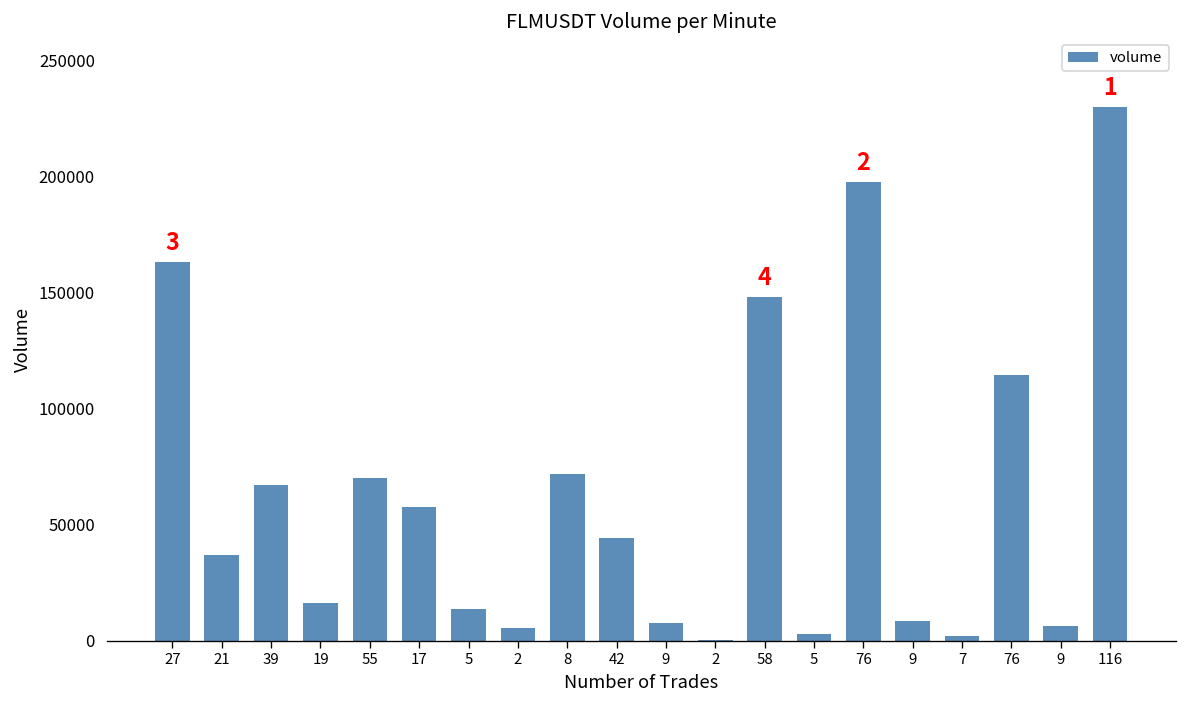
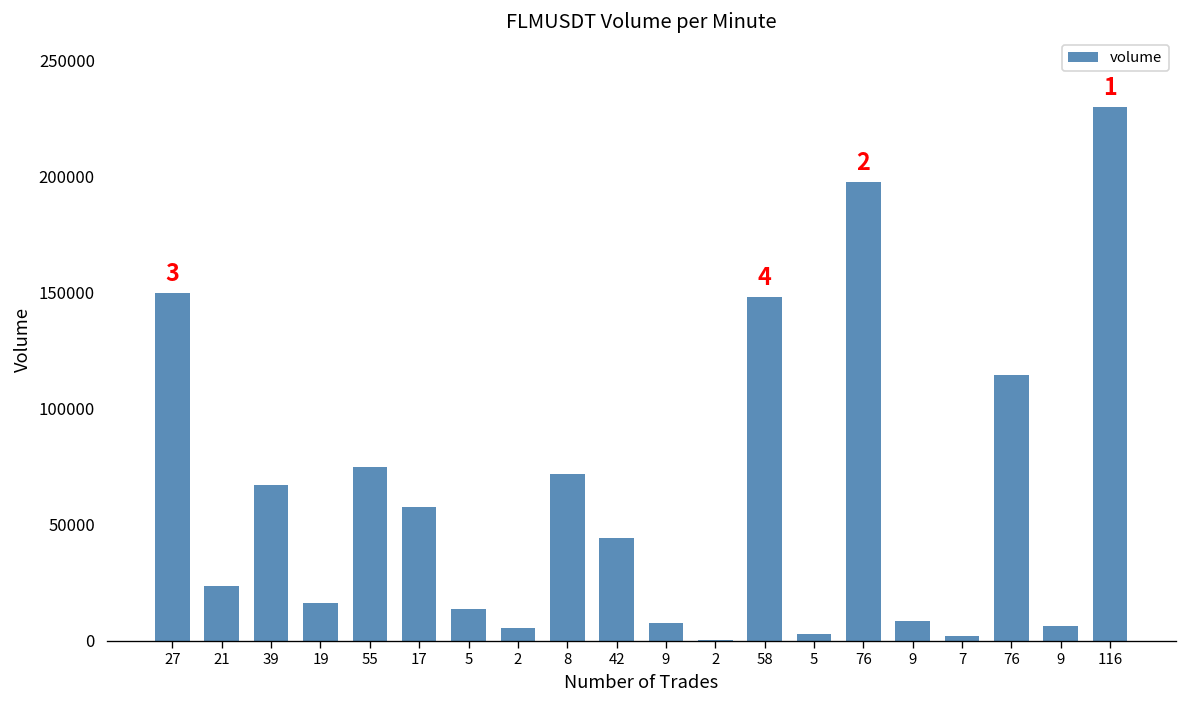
27: 163000 -> 150000
21: 37000 -> 24000
55: 70000 -> 75000
